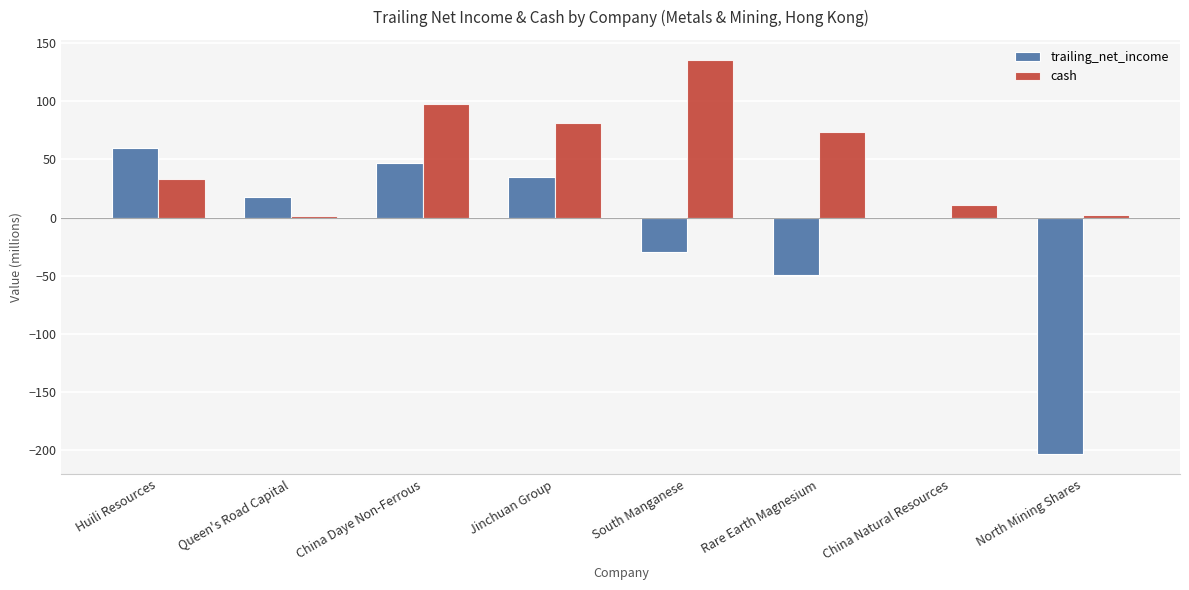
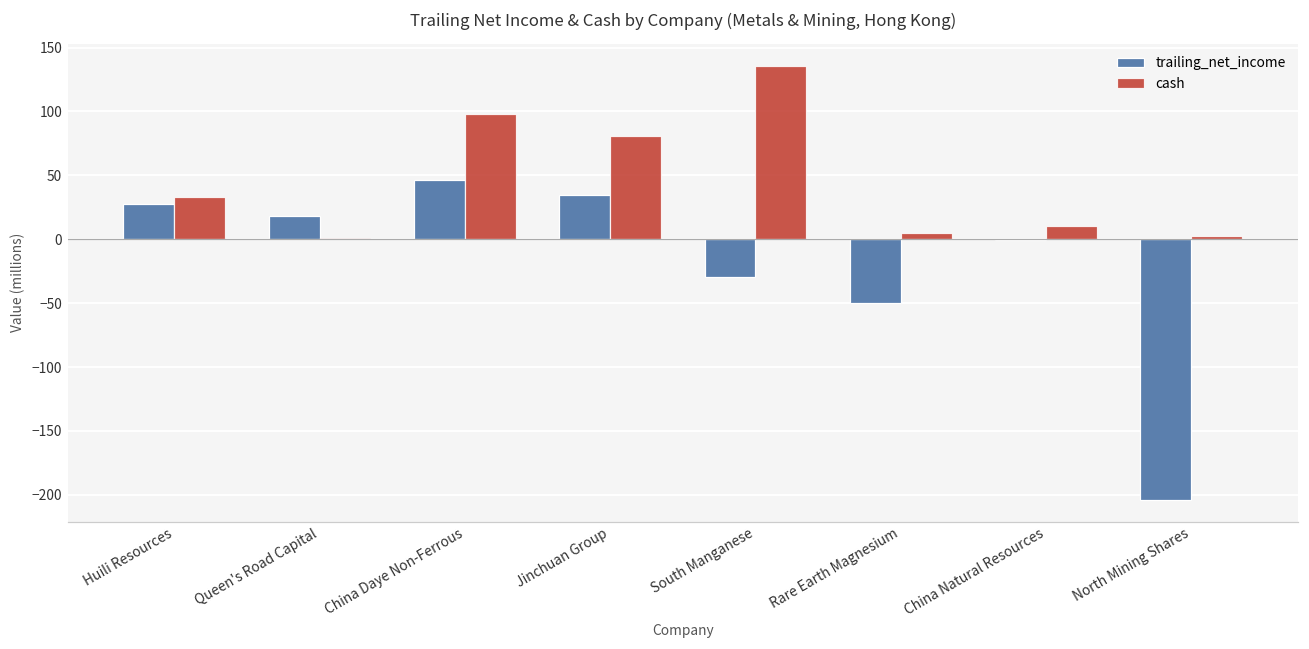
trailing_net_income, Huili Resources: 60 -> 28
cash, Rare Earth Magnesium: 74 -> 5
